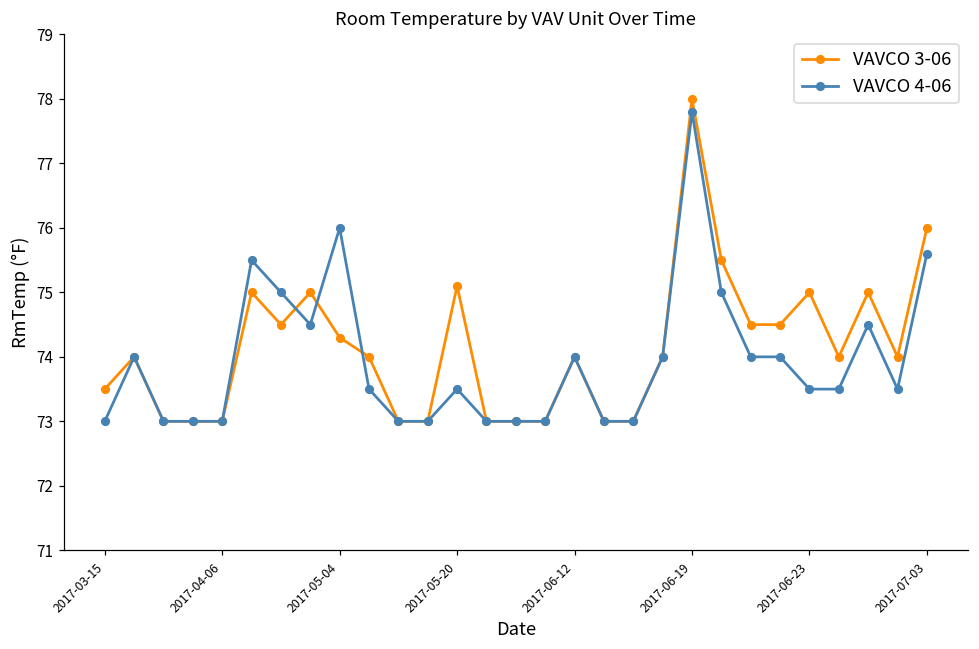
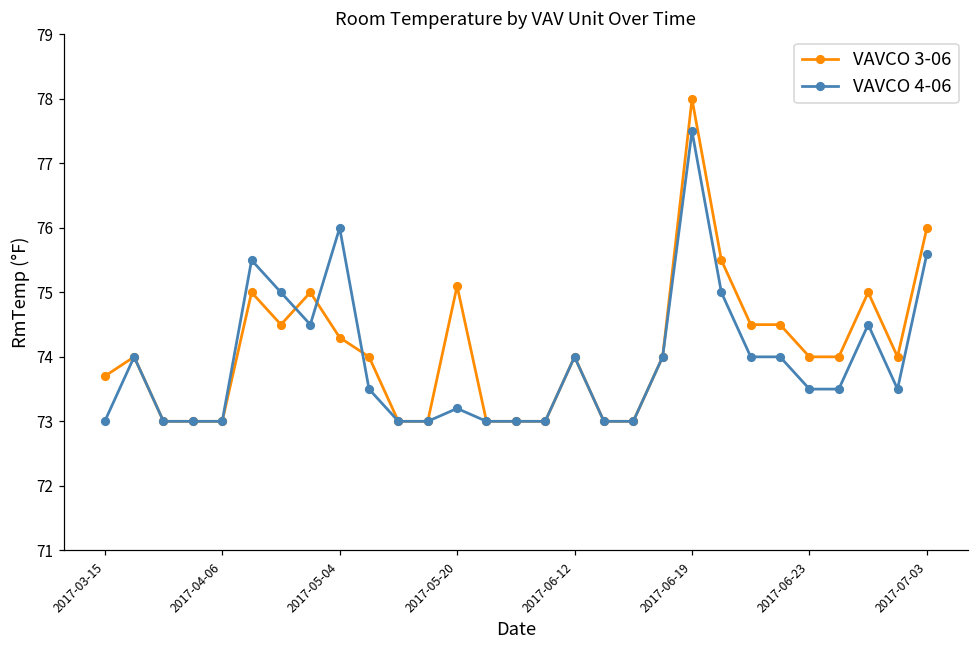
VAVCO 3-06, 2017-03-15: 73.5 -> 73.7
VAVCO 4-06, 2017-05-20: 73.5 -> 73.2
VAVCO 4-06, 2017-06-19: 77.8 -> 77.5
VAVCO 3-06, 2017-06-23: 75 -> 74
